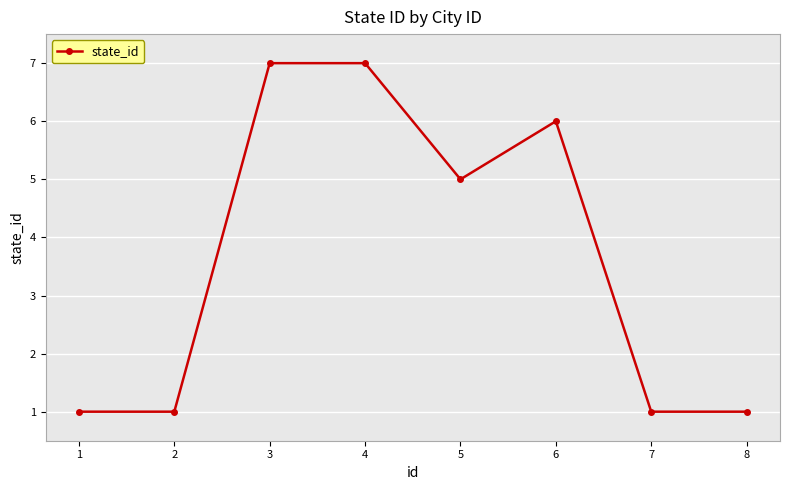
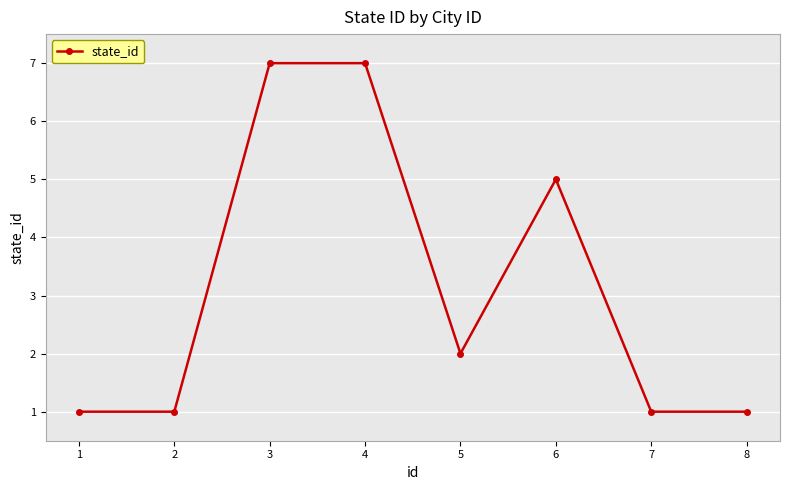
5: 5 -> 2
6: 6 -> 5
